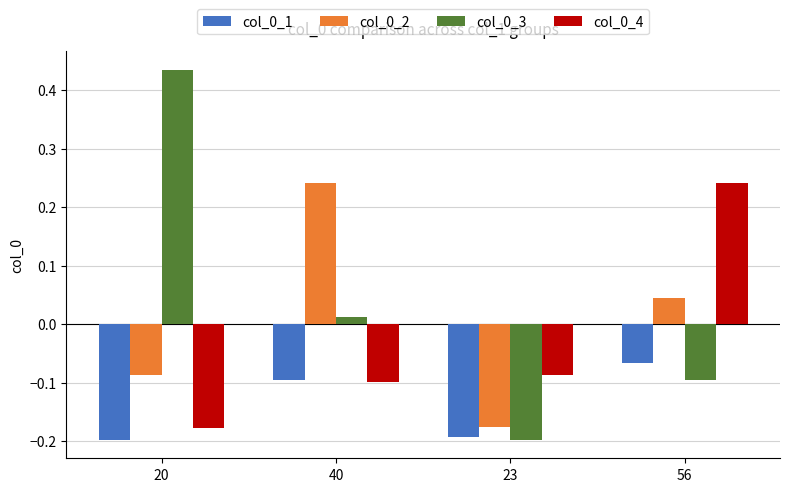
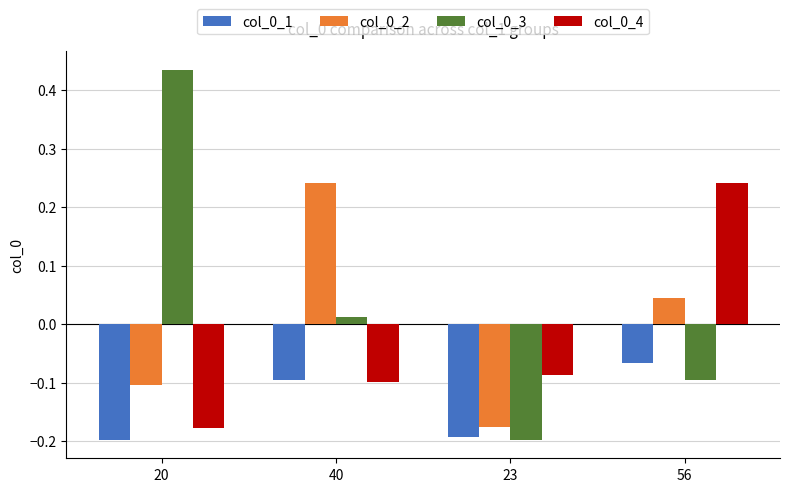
col_0_2, 20: -0.09 -> -0.10
